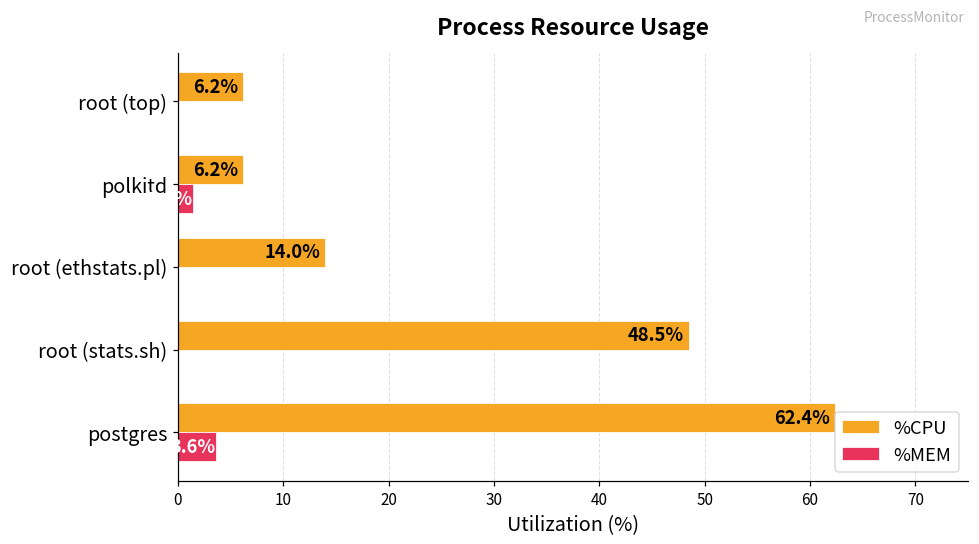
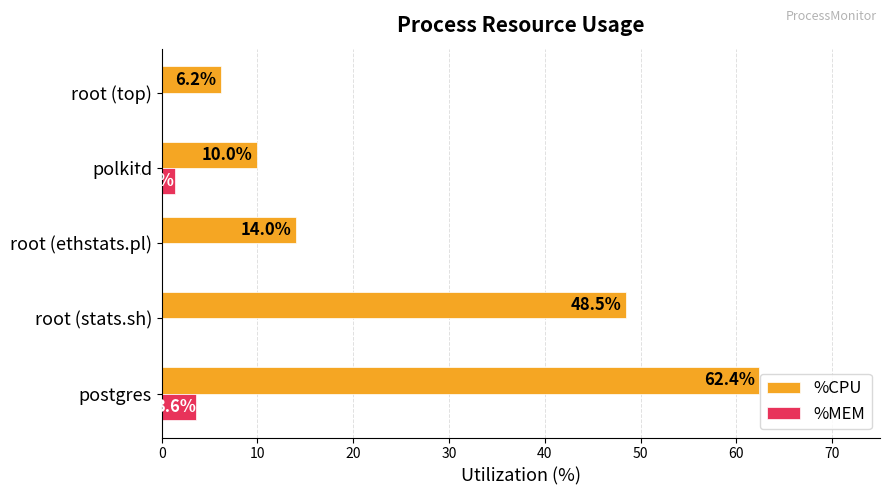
%CPU, polkitd: 6.2% -> 10.0%
